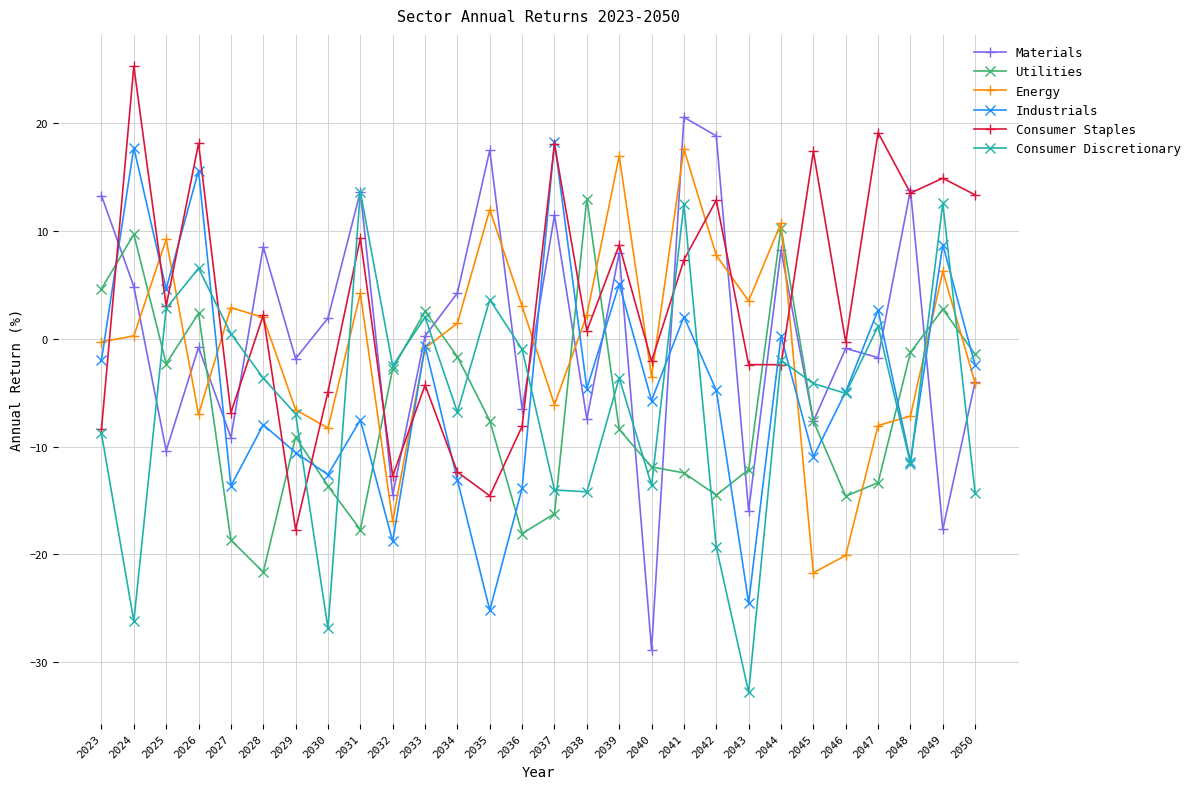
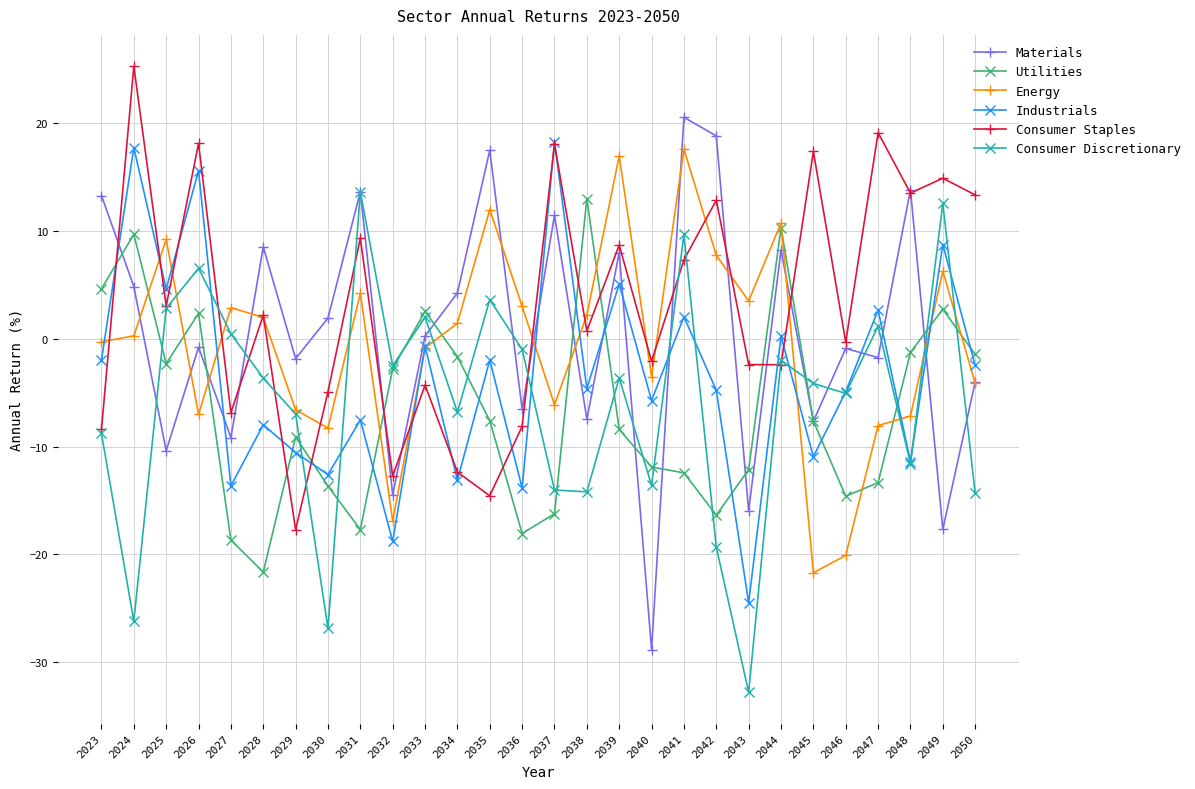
Industrials, 2035: -25.2 -> -2.0
Consumer Discretionary, 2041: 12.5 -> 9.7
Utilities, 2042: -14.5 -> -16.4
